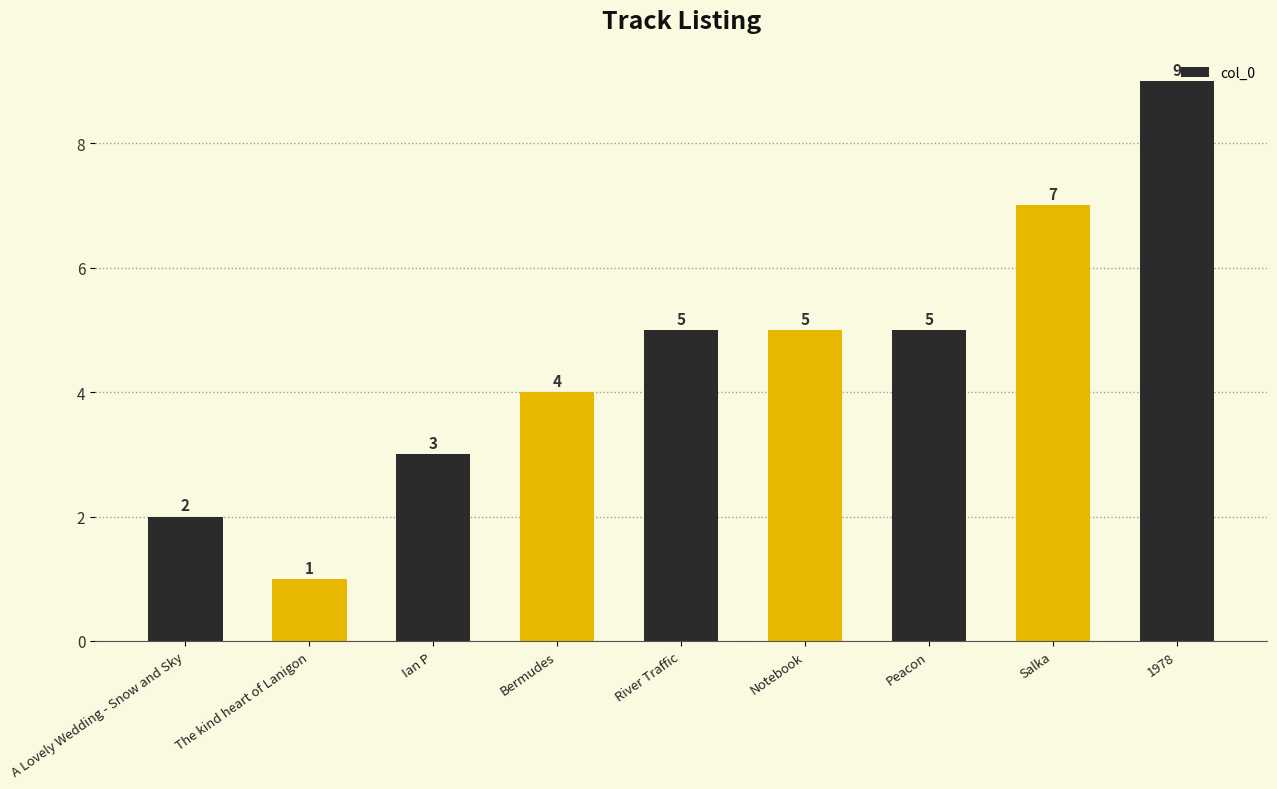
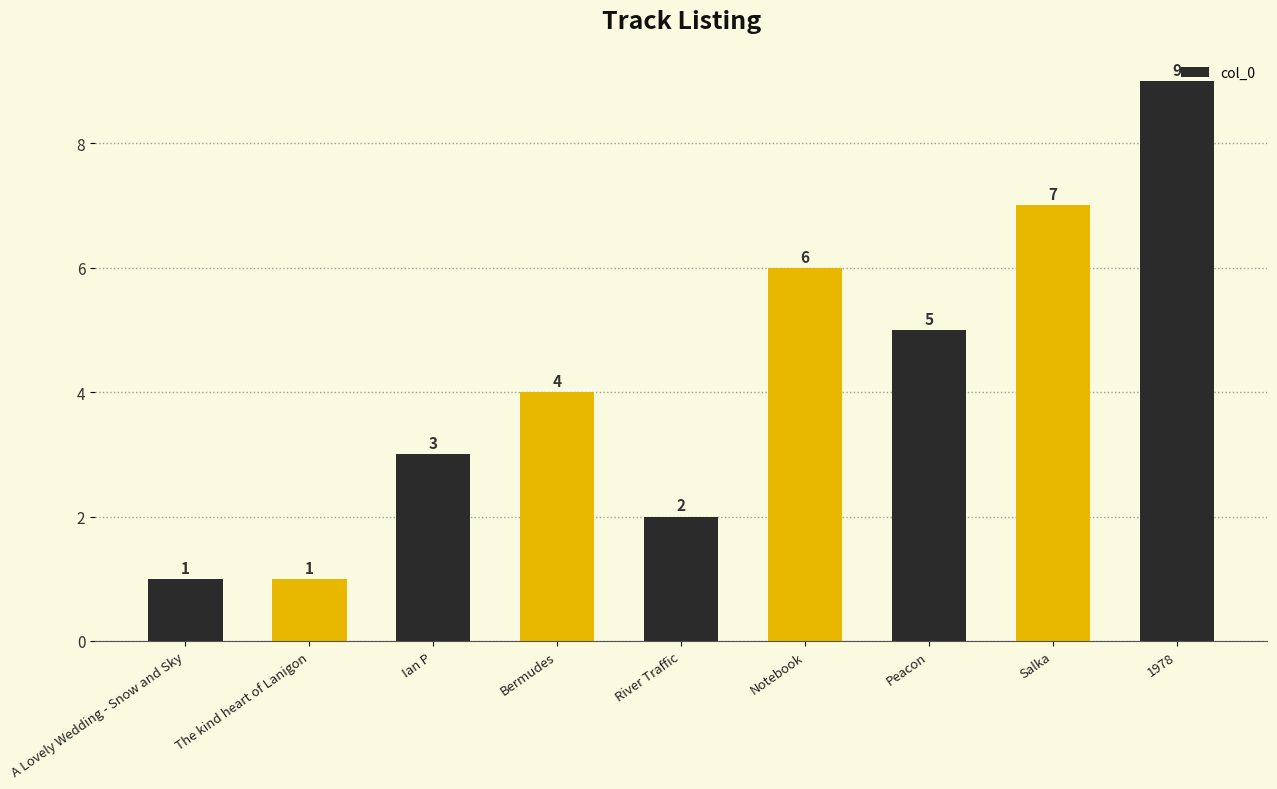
A Lovely Wedding - Snow and Sky: 2 -> 1
River Traffic: 5 -> 2
Notebook: 5 -> 6
